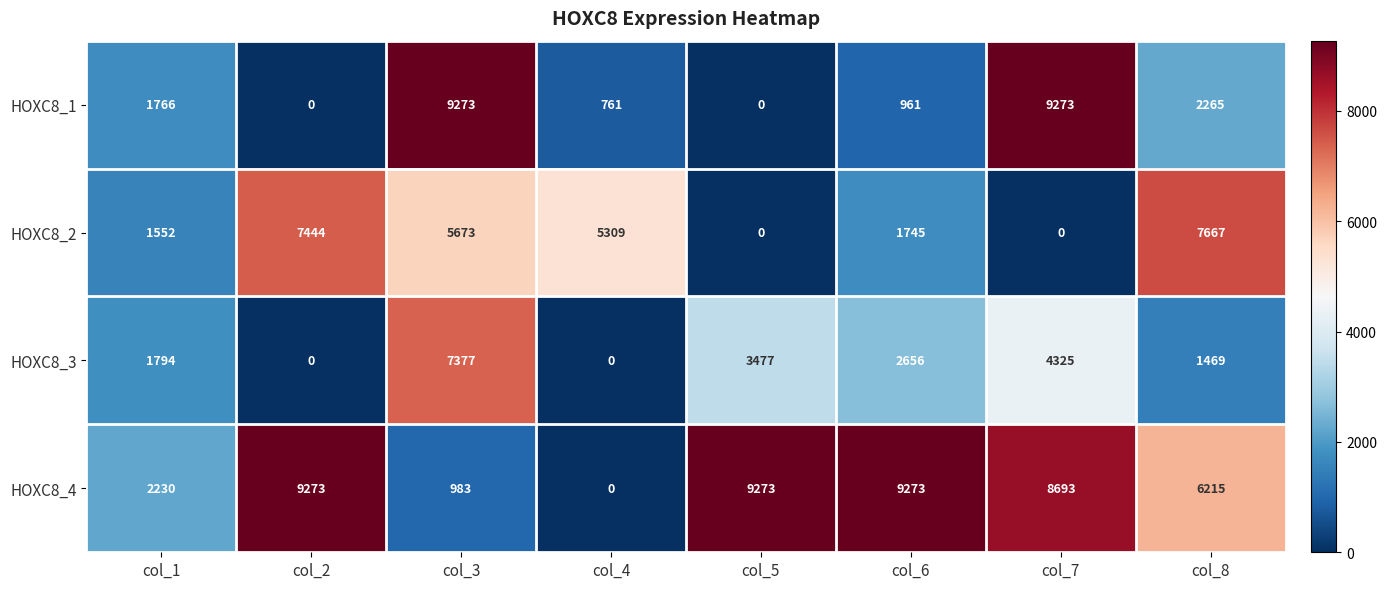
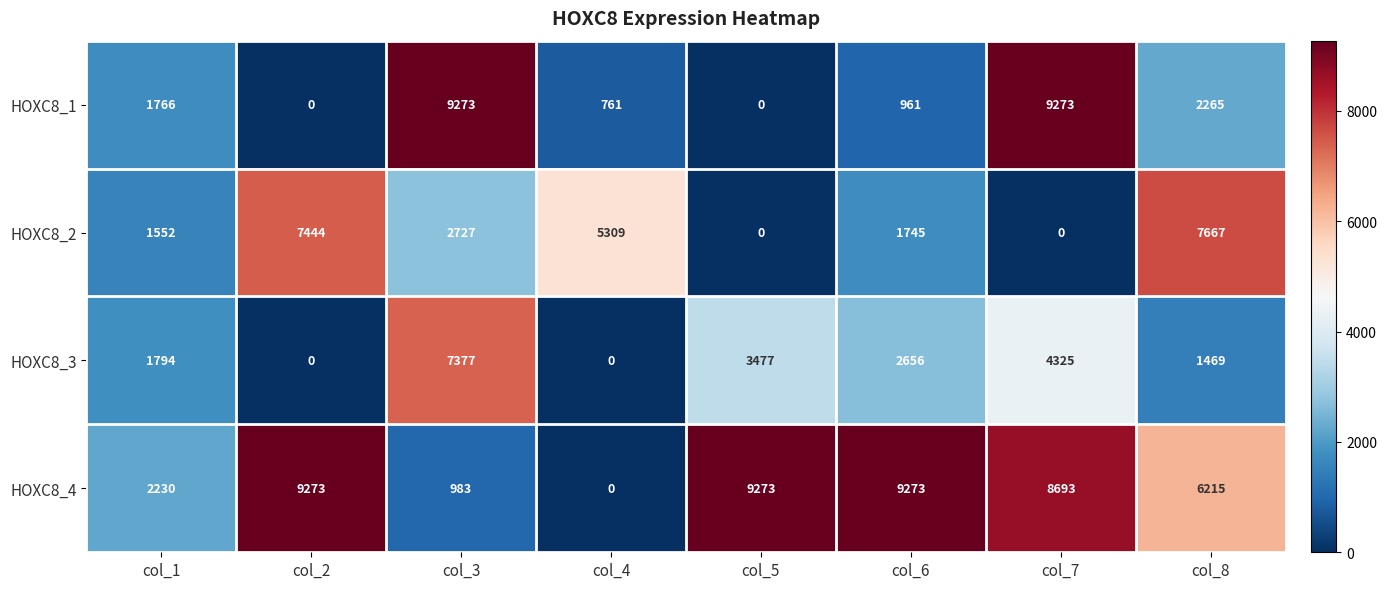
HOXC8_2, col_3: 5673 -> 2727
